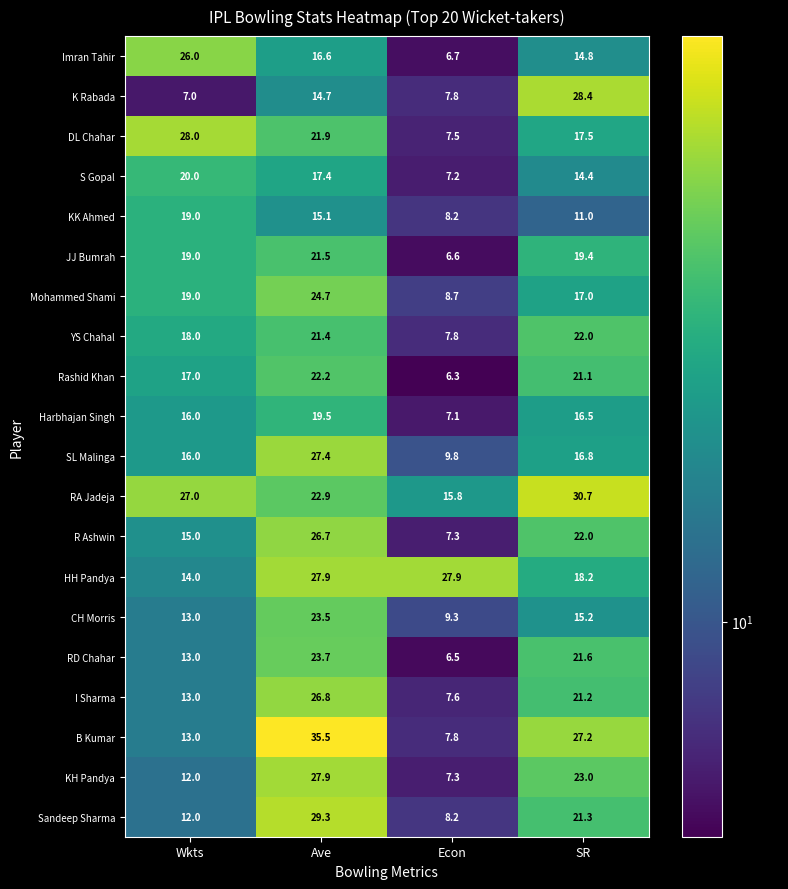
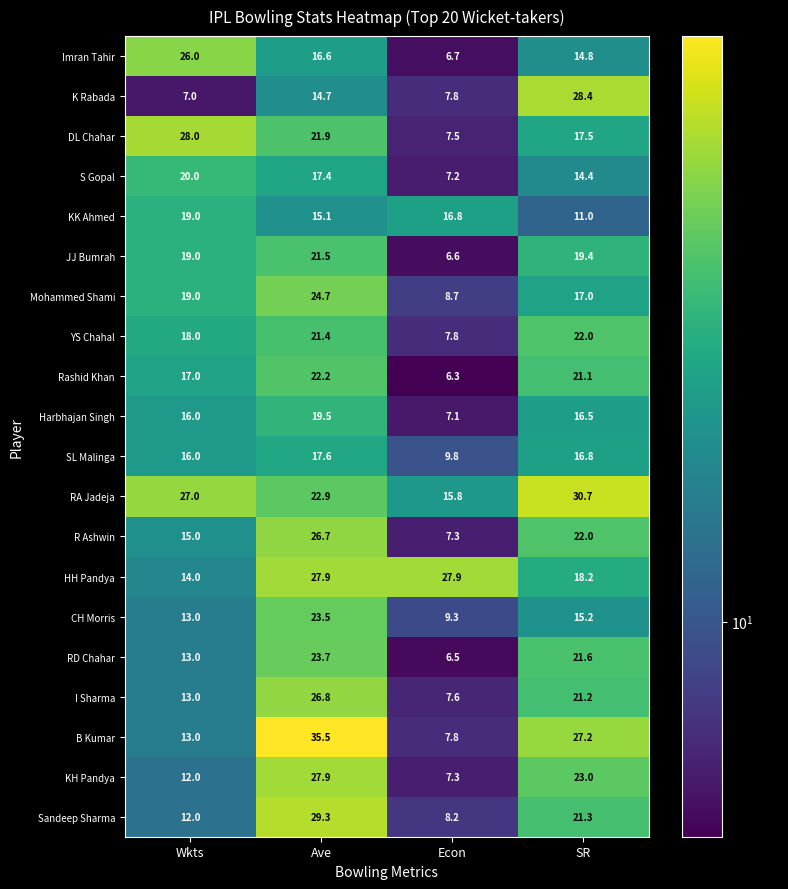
KK Ahmed, Econ: 8.2 -> 16.8
SL Malinga, Ave: 27.4 -> 17.6
